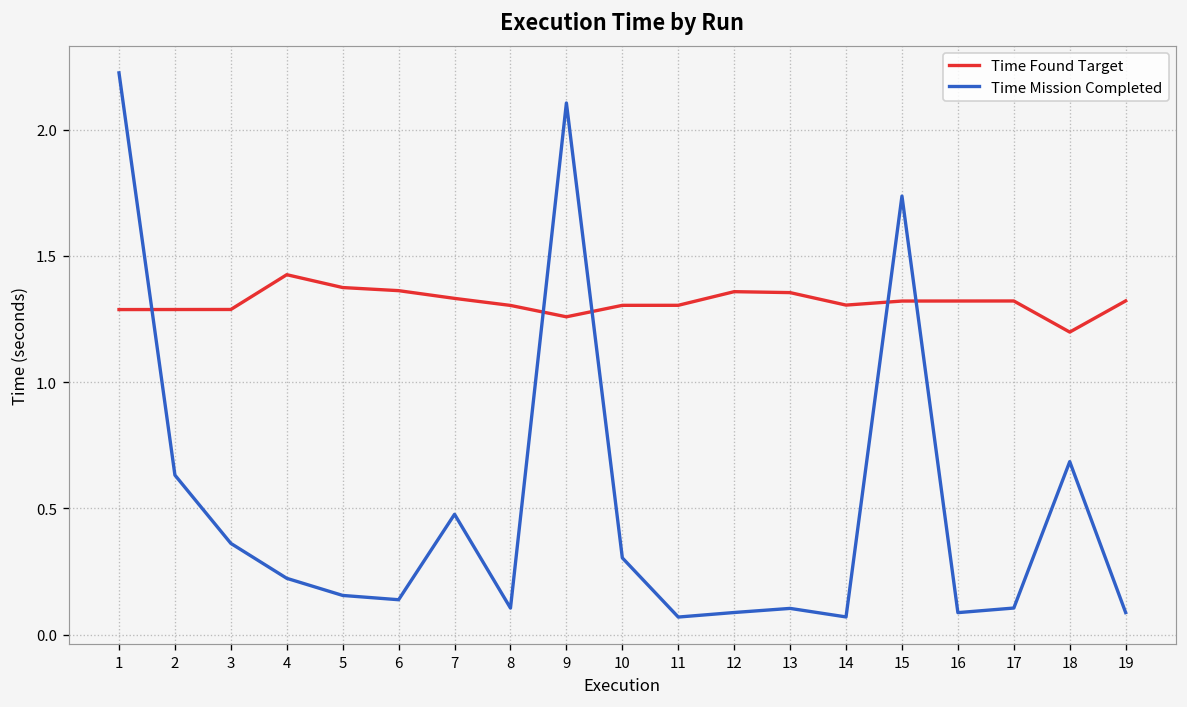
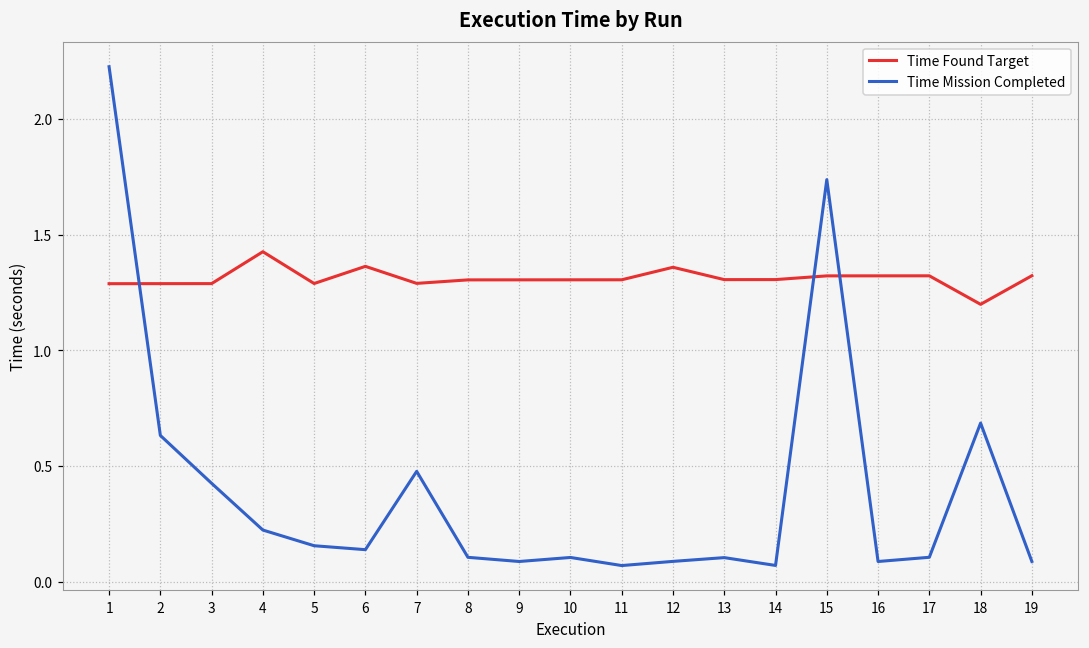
Time Mission Completed, 3: 0.36 -> 0.42
Time Found Target, 5: 1.37 -> 1.29
Time Found Target, 7: 1.33 -> 1.29
Time Found Target, 9: 1.26 -> 1.30
Time Mission Completed, 9: 2.11 -> 0.09
Time Mission Completed, 10: 0.30 -> 0.10
Time Found Target, 13: 1.35 -> 1.31
